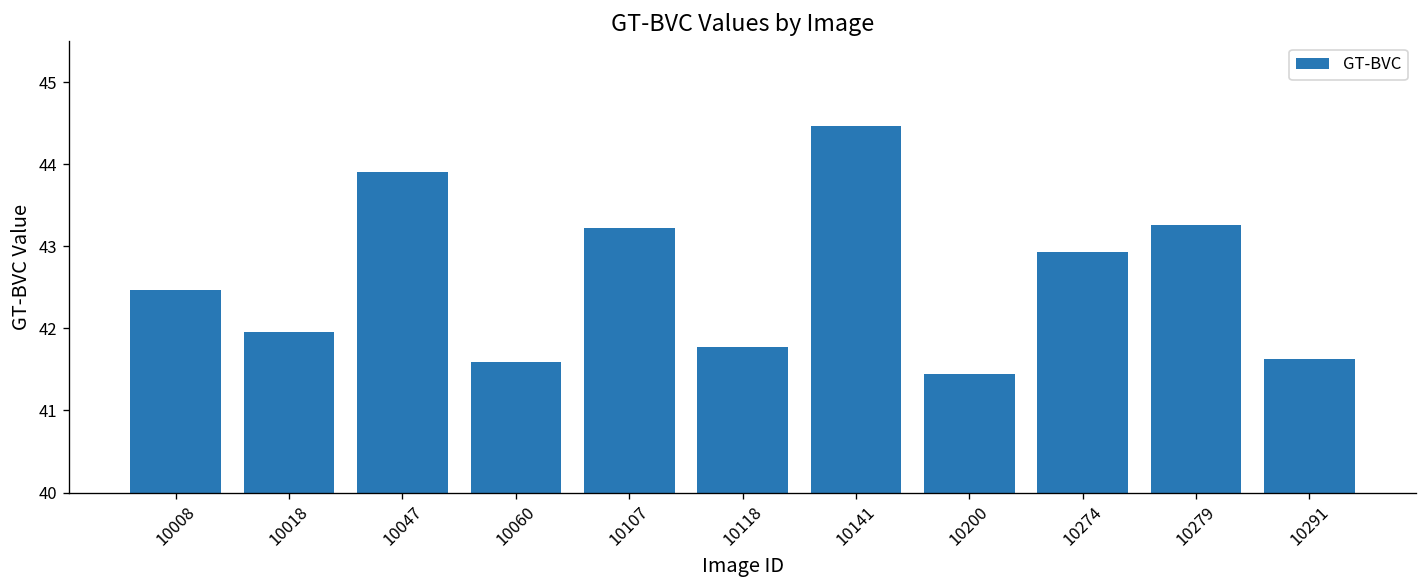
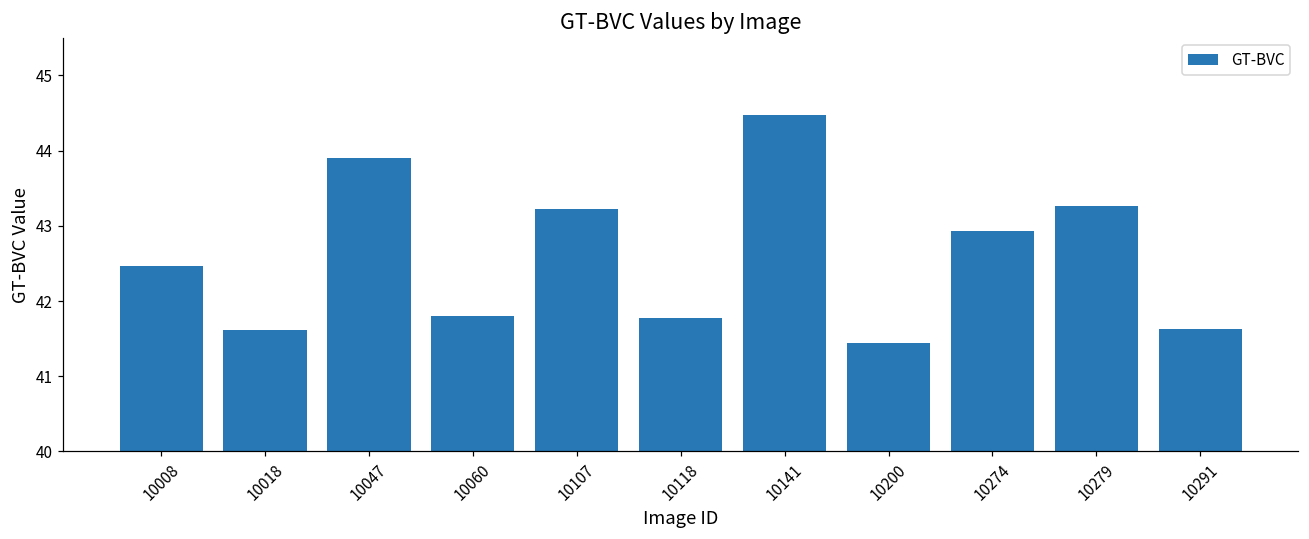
10018: 42.0 -> 41.6
10060: 41.6 -> 41.8
